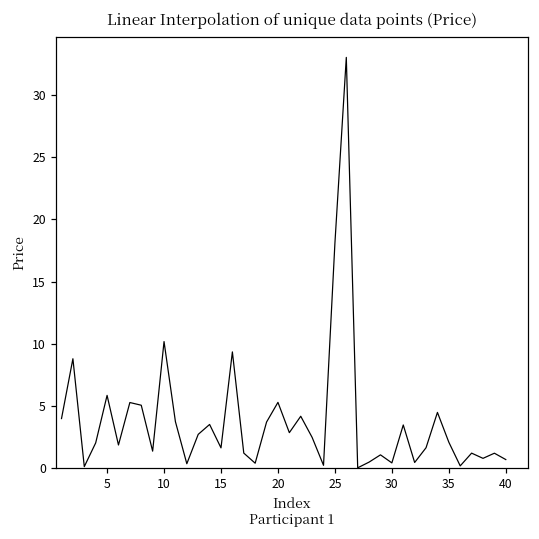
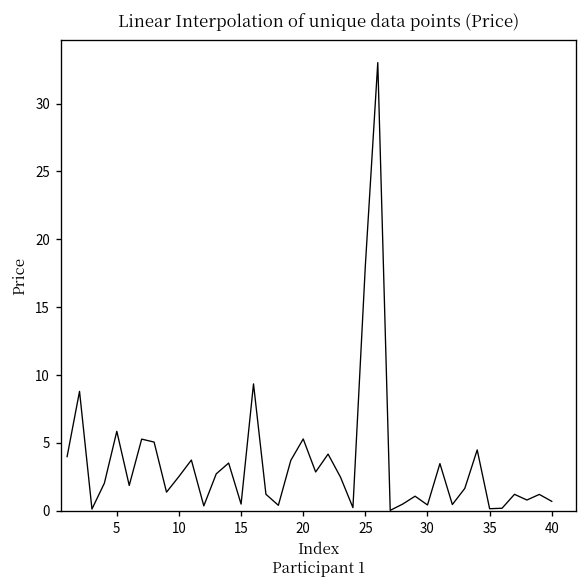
10: 10.2 -> 2.5
15: 1.6 -> 0.5
35: 2.1 -> 0.2
